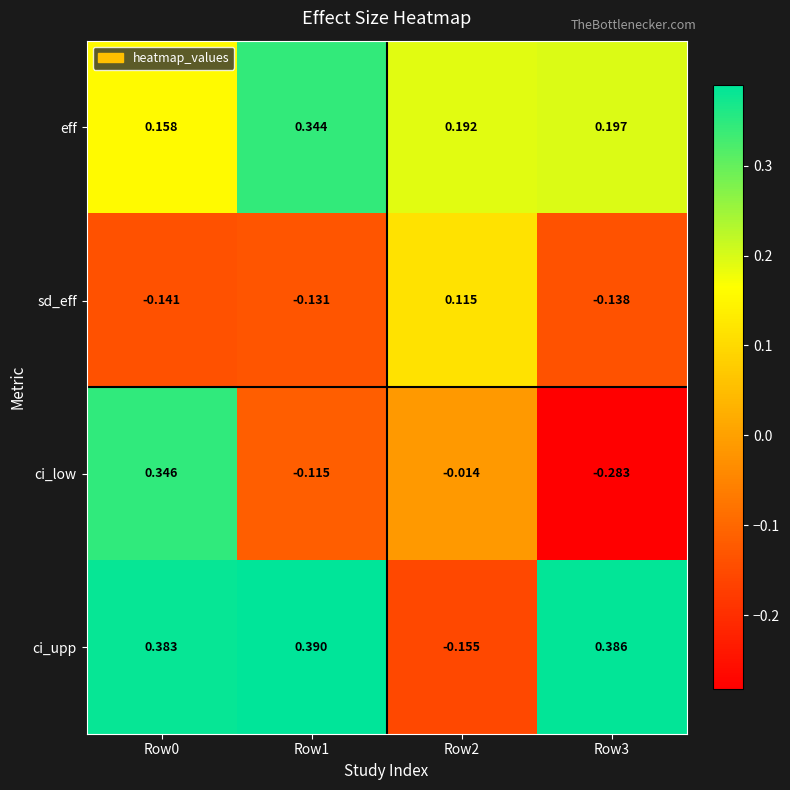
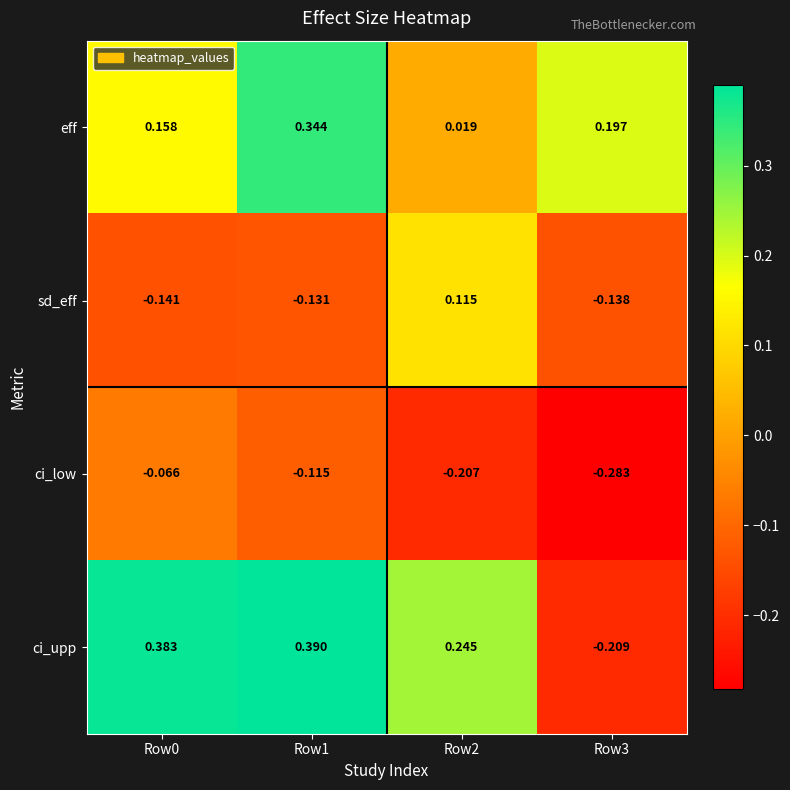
eff, Row2: 0.192 -> 0.019
ci_low, Row0: 0.346 -> -0.066
ci_low, Row2: -0.014 -> -0.207
ci_upp, Row2: -0.155 -> 0.245
ci_upp, Row3: 0.386 -> -0.209
